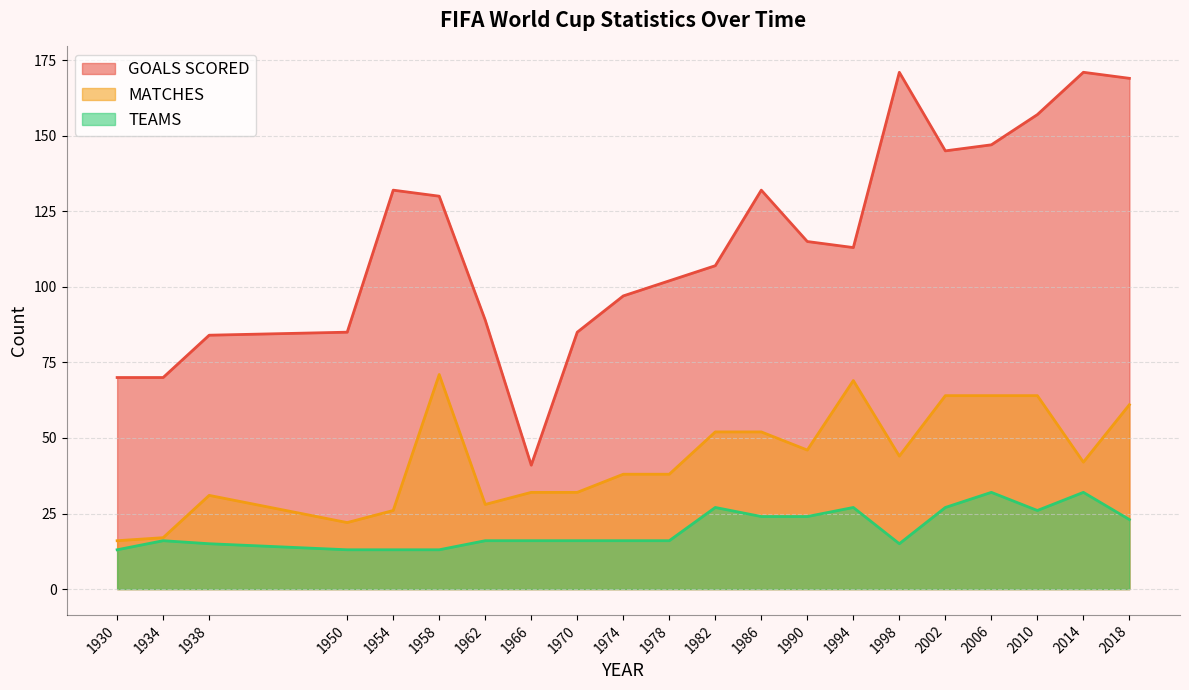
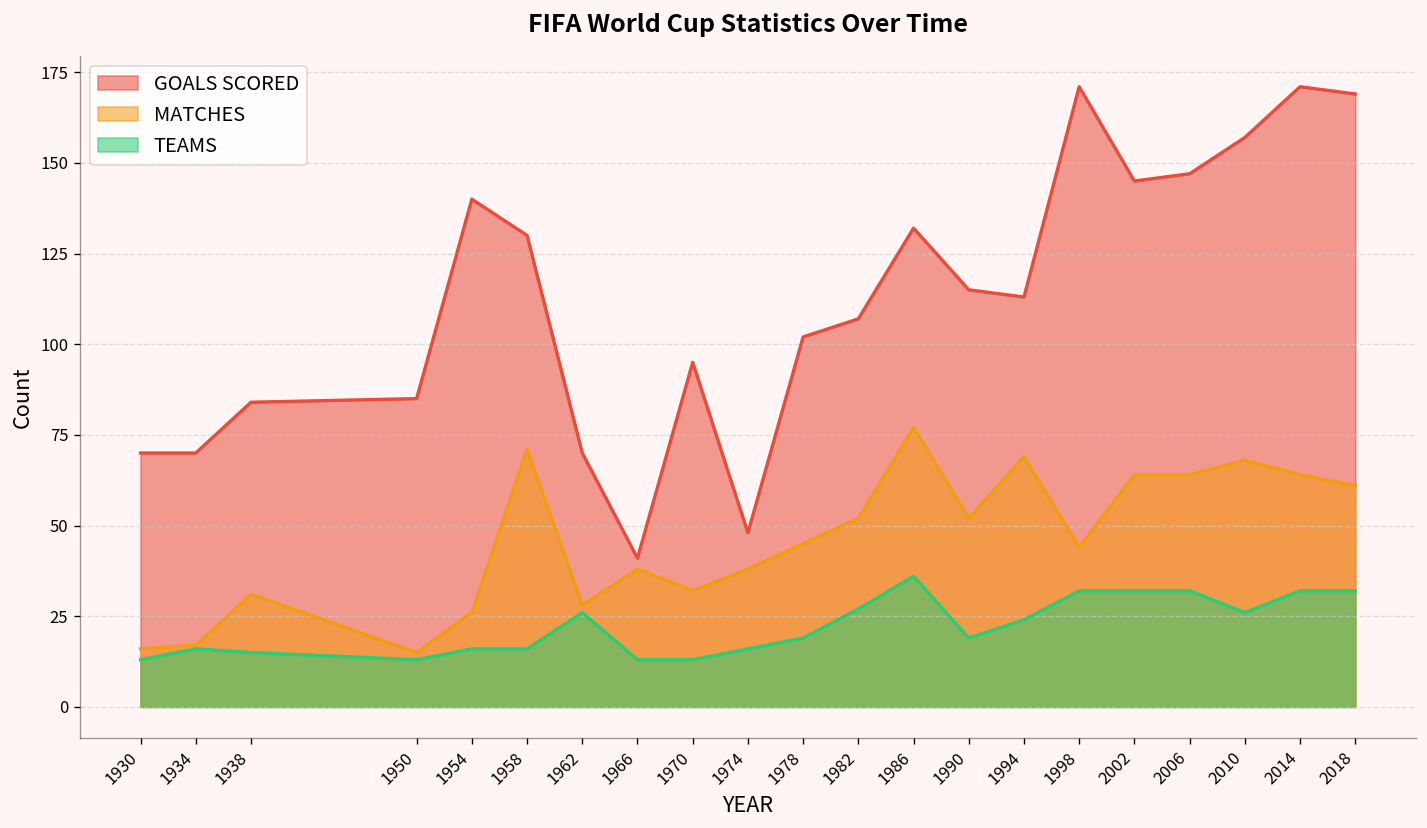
MATCHES, 1950: 22 -> 15
GOALS SCORED, 1954: 132 -> 140
TEAMS, 1954: 13 -> 16
TEAMS, 1958: 13 -> 16
GOALS SCORED, 1962: 89 -> 70
TEAMS, 1962: 16 -> 26
MATCHES, 1966: 32 -> 38
TEAMS, 1966: 16 -> 13
GOALS SCORED, 1970: 85 -> 95
TEAMS, 1970: 16 -> 13
GOALS SCORED, 1974: 97 -> 48
MATCHES, 1978: 38 -> 45
TEAMS, 1978: 16 -> 19
MATCHES, 1986: 52 -> 77
TEAMS, 1986: 24 -> 36
MATCHES, 1990: 46 -> 52
TEAMS, 1990: 24 -> 19
TEAMS, 1994: 27 -> 24
TEAMS, 1998: 15 -> 32
TEAMS, 2002: 27 -> 32
MATCHES, 2010: 64 -> 68
MATCHES, 2014: 42 -> 64
TEAMS, 2018: 23 -> 32
